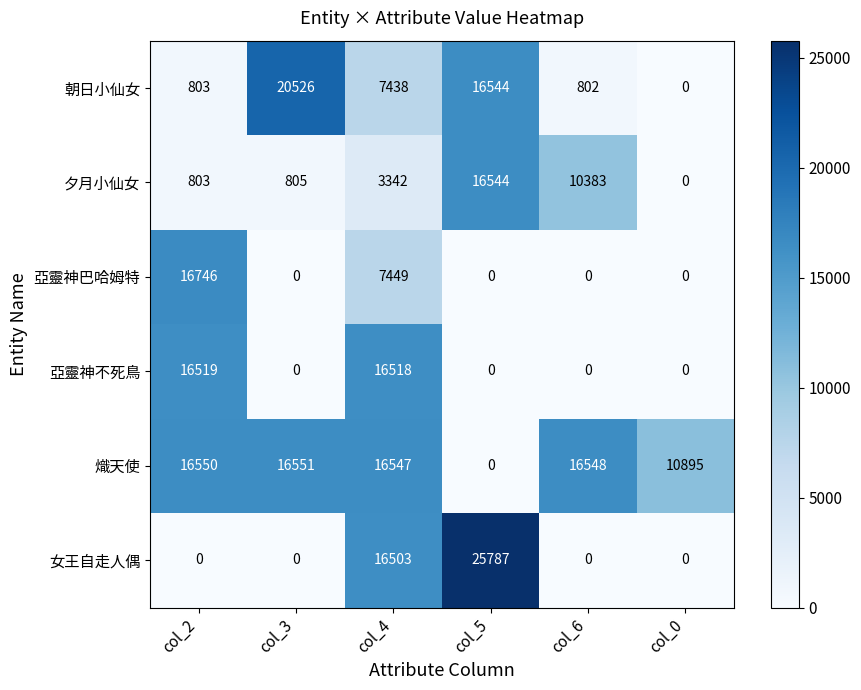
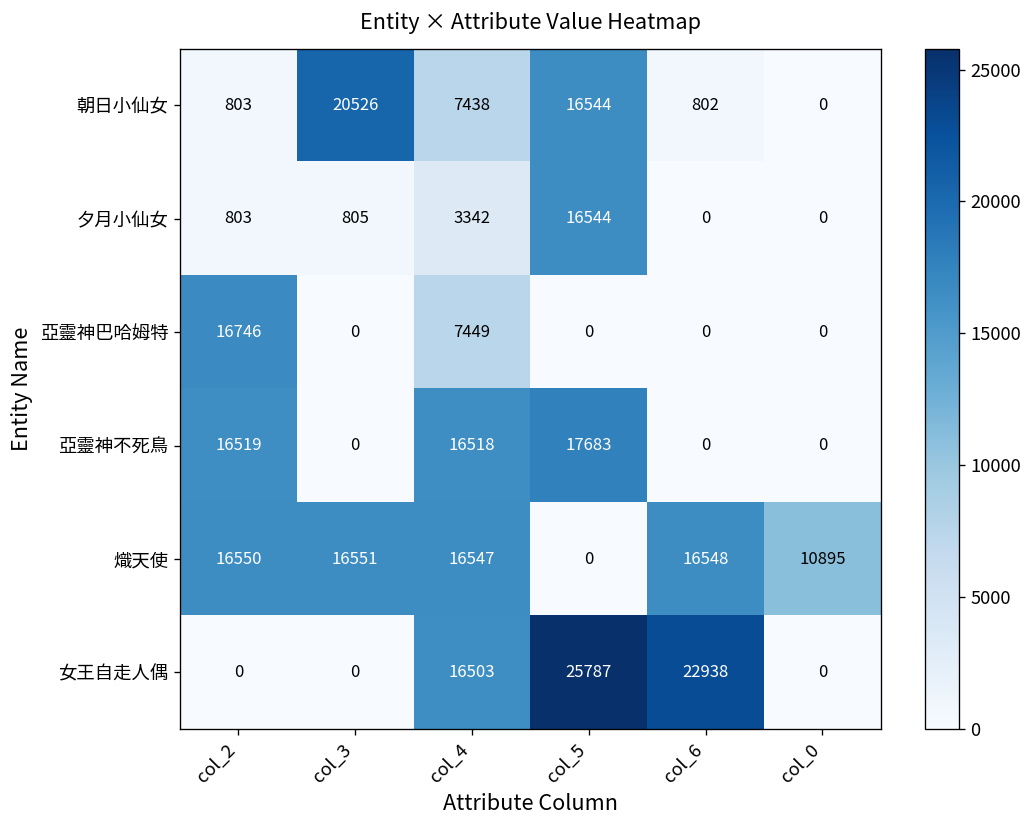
夕月小仙女, col_6: 10383 -> 0
亞靈神不死鳥, col_5: 0 -> 17683
女王自走人偶, col_6: 0 -> 22938
